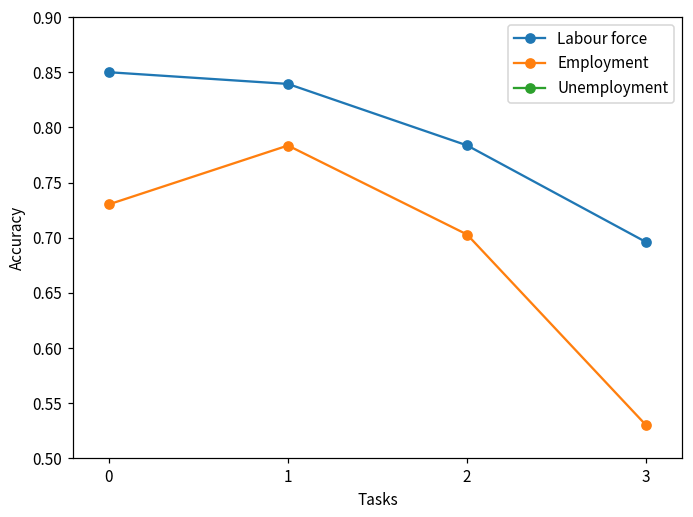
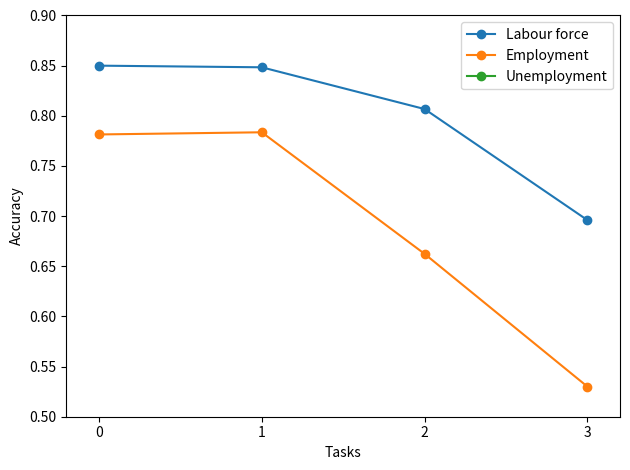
Employment, 0: 0.730 -> 0.781
Labour force, 1: 0.839 -> 0.848
Labour force, 2: 0.784 -> 0.807
Employment, 2: 0.703 -> 0.662
